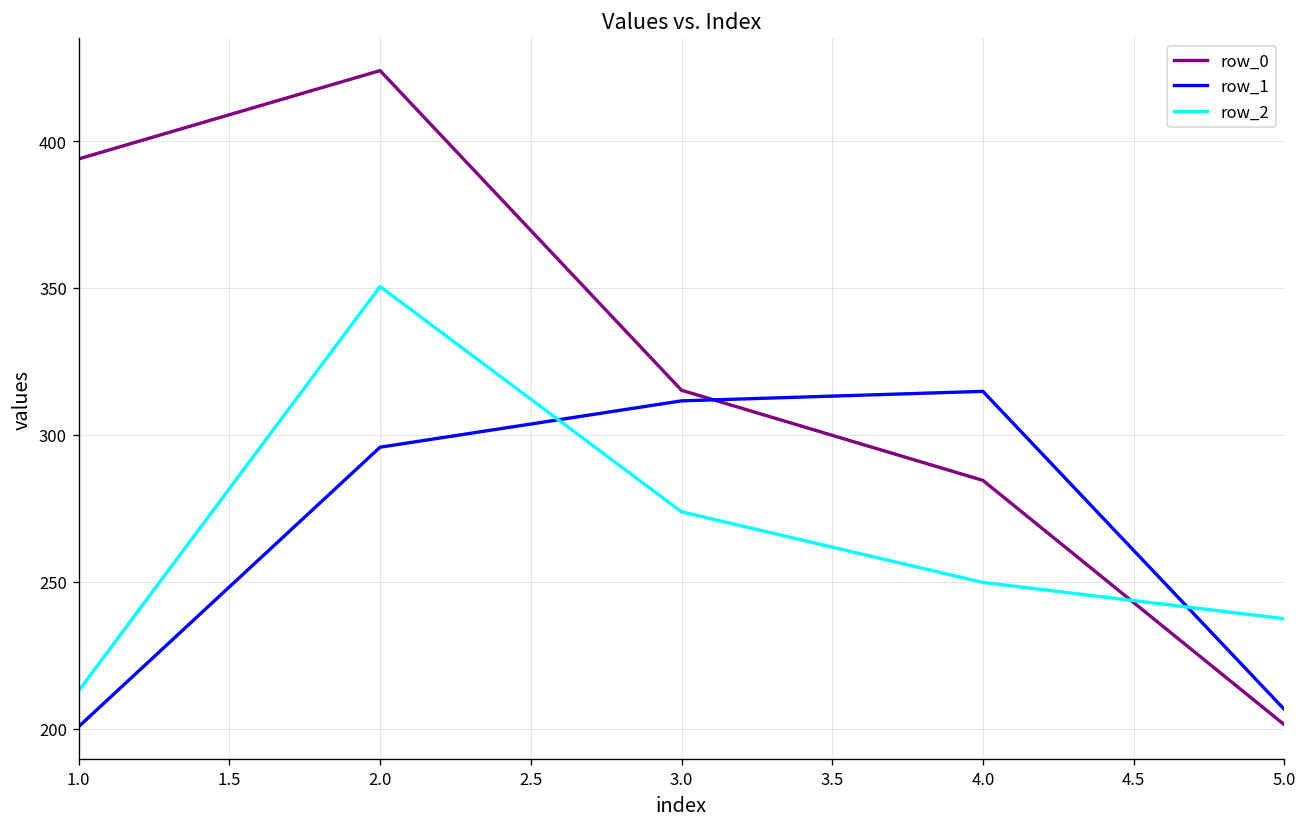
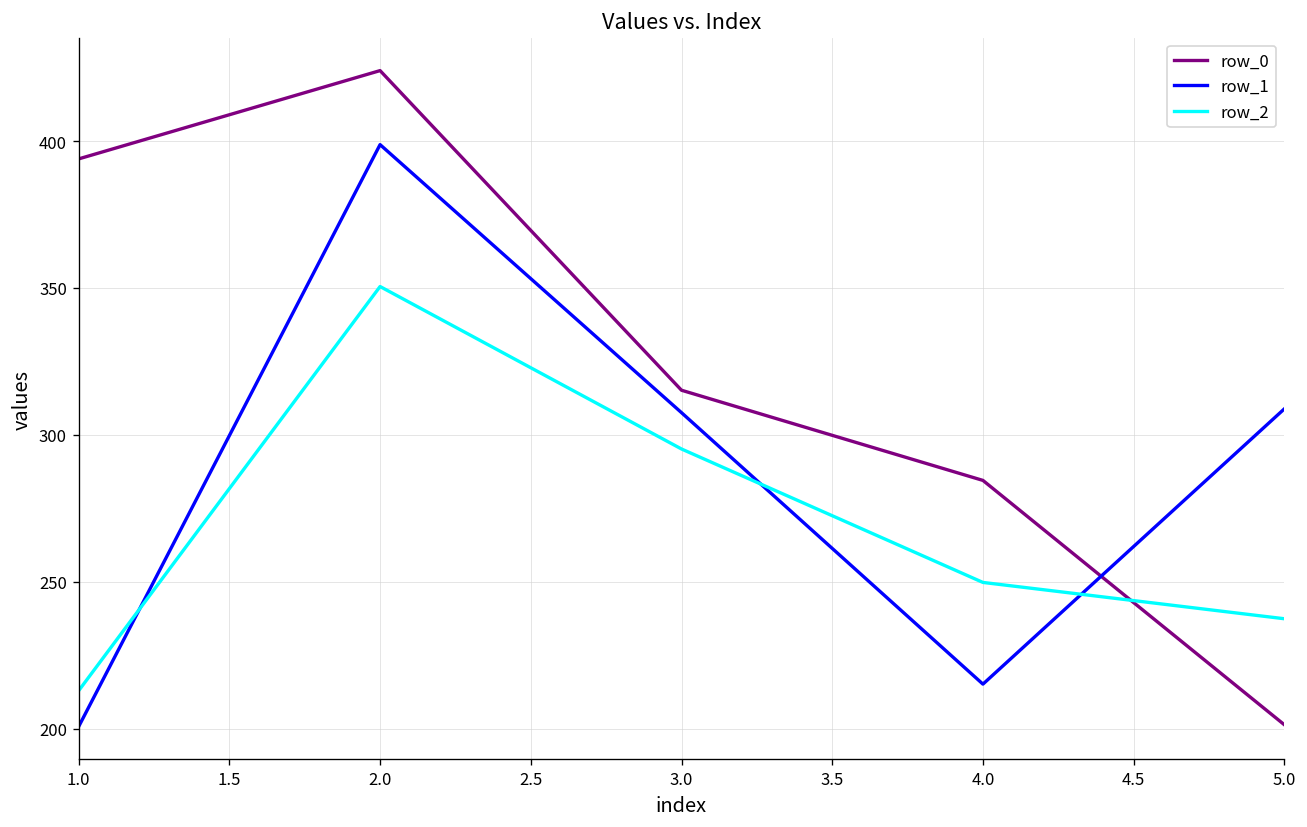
row_1, 2.0: 296 -> 399
row_1, 3.0: 312 -> 308
row_2, 3.0: 274 -> 295
row_1, 4.0: 315 -> 215
row_1, 5.0: 207 -> 309
